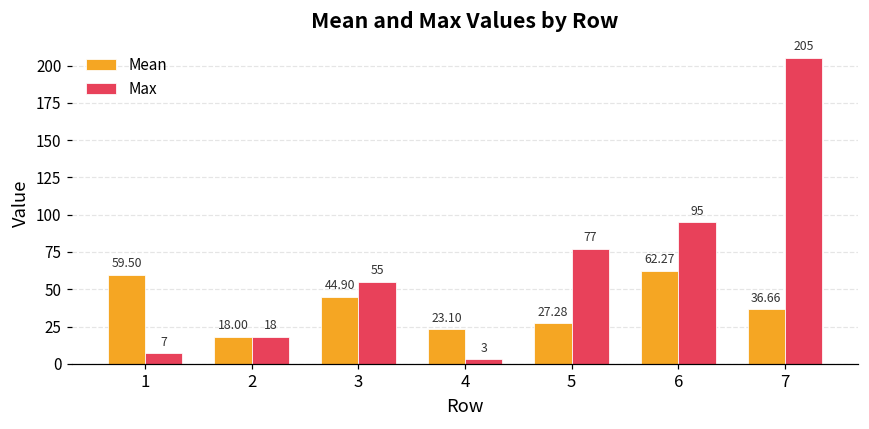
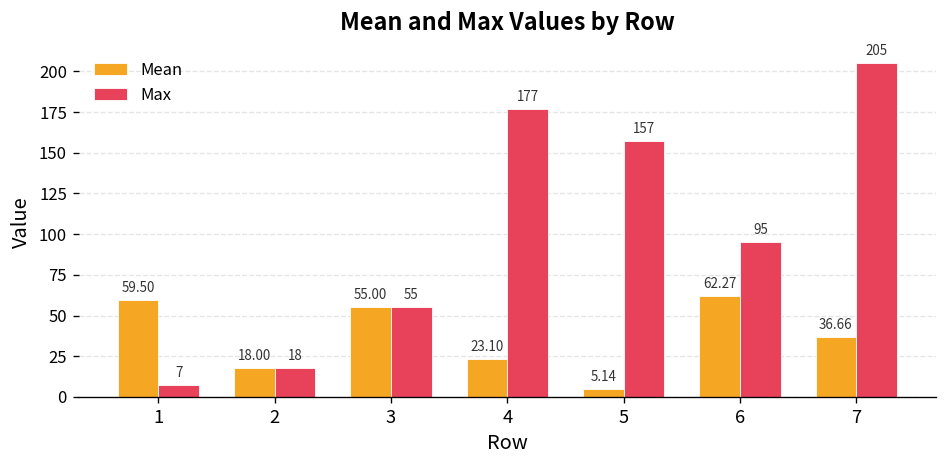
Mean, 3: 44.90 -> 55.00
Max, 4: 3 -> 177
Mean, 5: 27.28 -> 5.14
Max, 5: 77 -> 157
